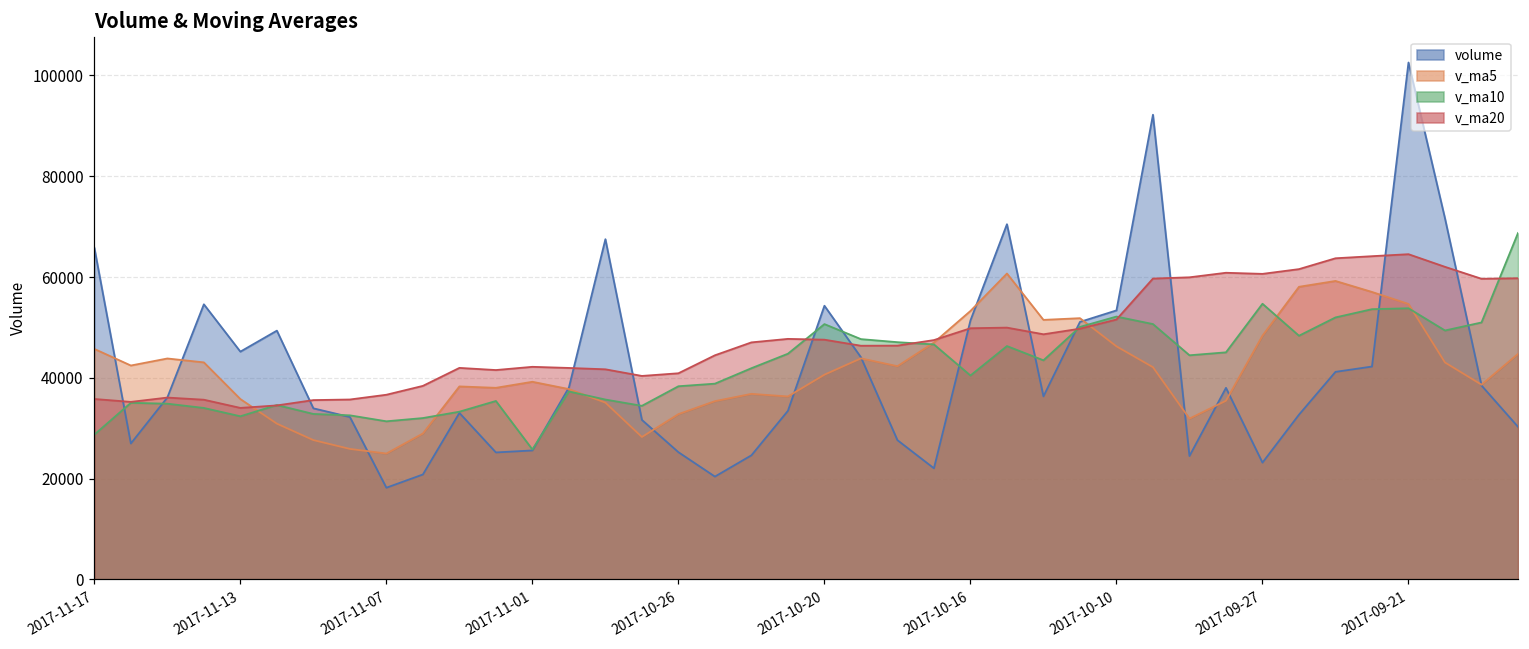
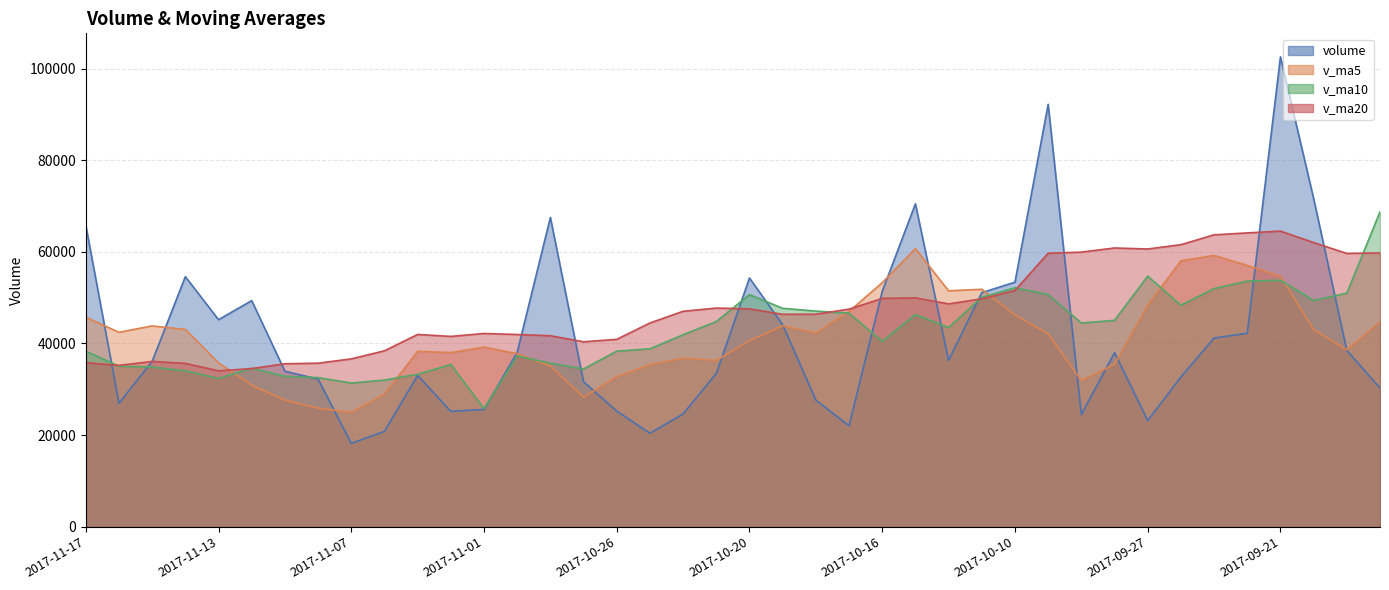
v_ma10, 2017-11-17: 29000 -> 38000
